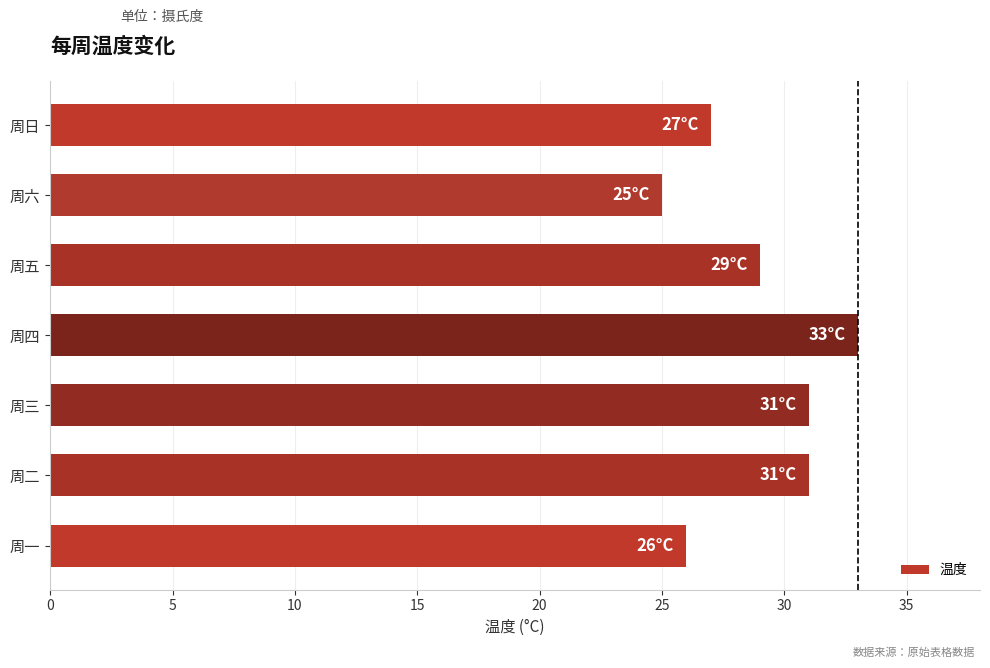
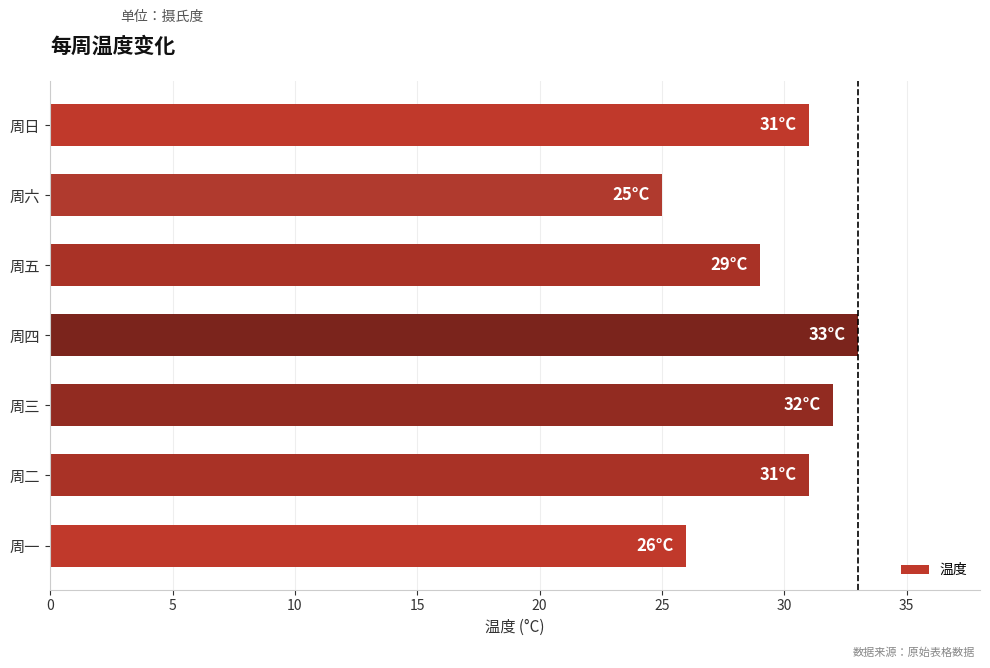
周日: 27°C -> 31°C
周三: 31°C -> 32°C
